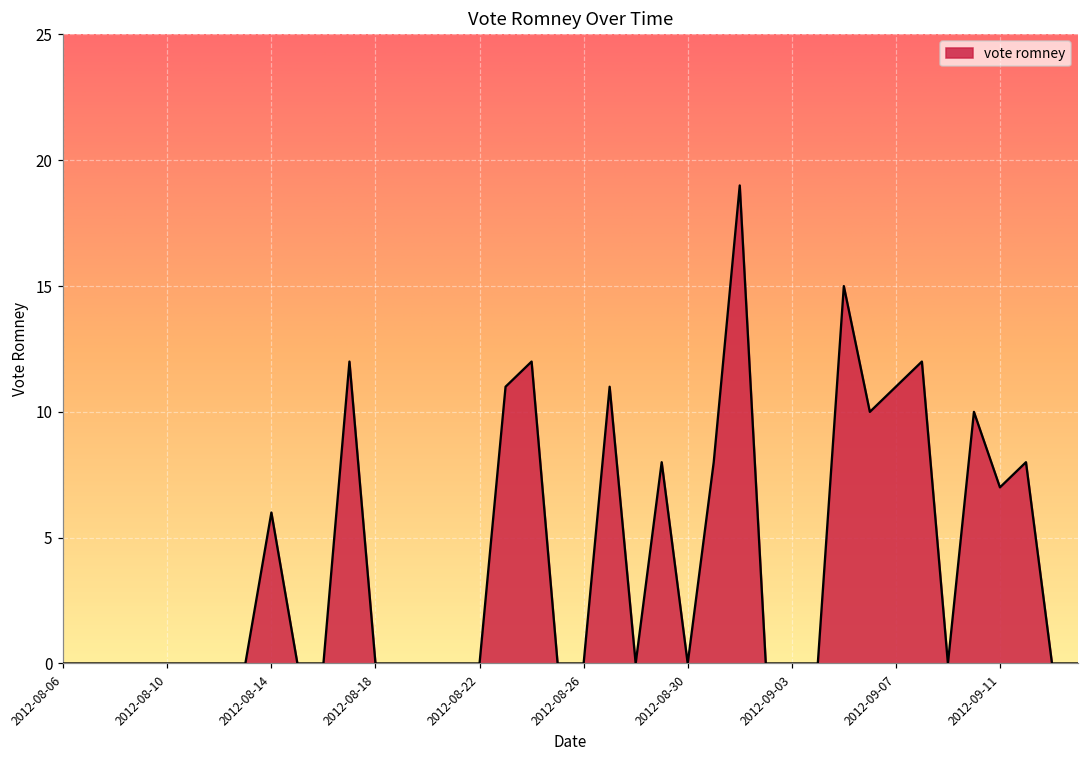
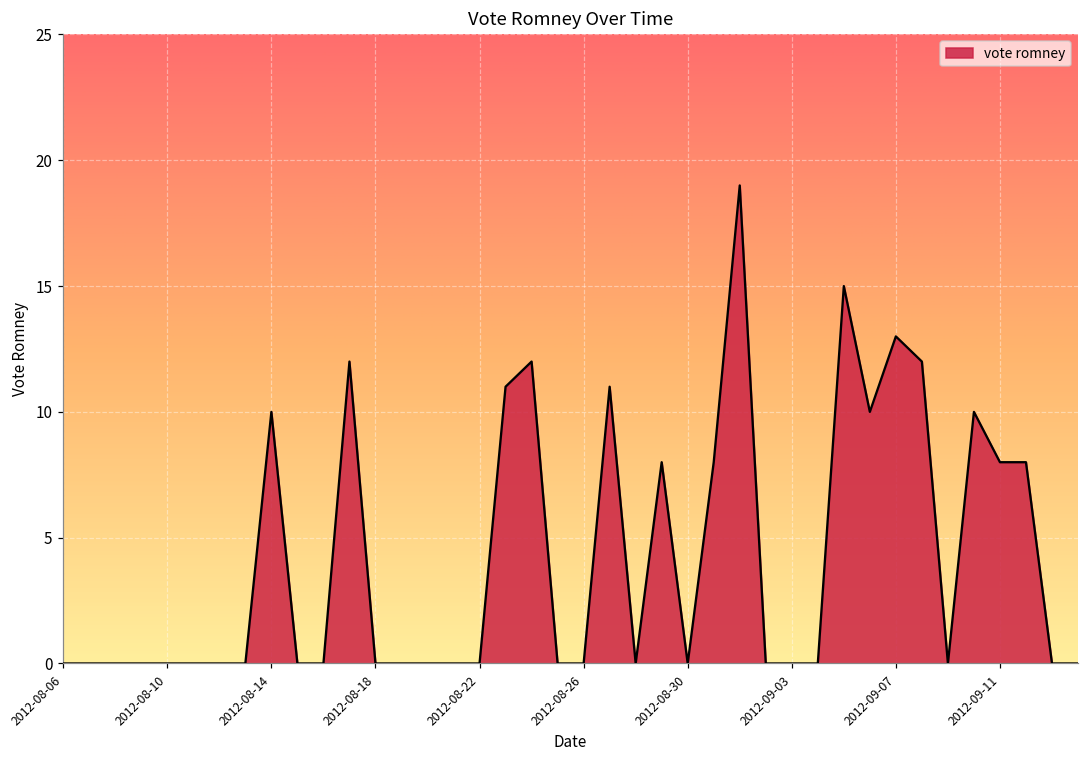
2012-08-14: 6 -> 10
2012-09-07: 11 -> 13
2012-09-11: 7 -> 8
